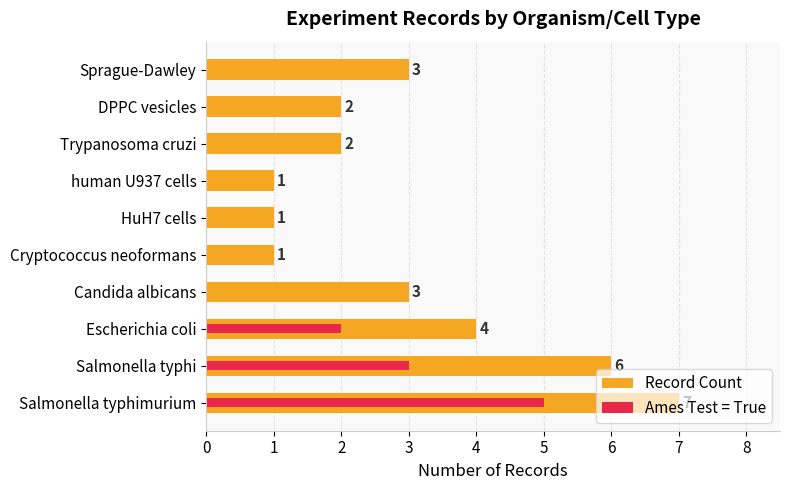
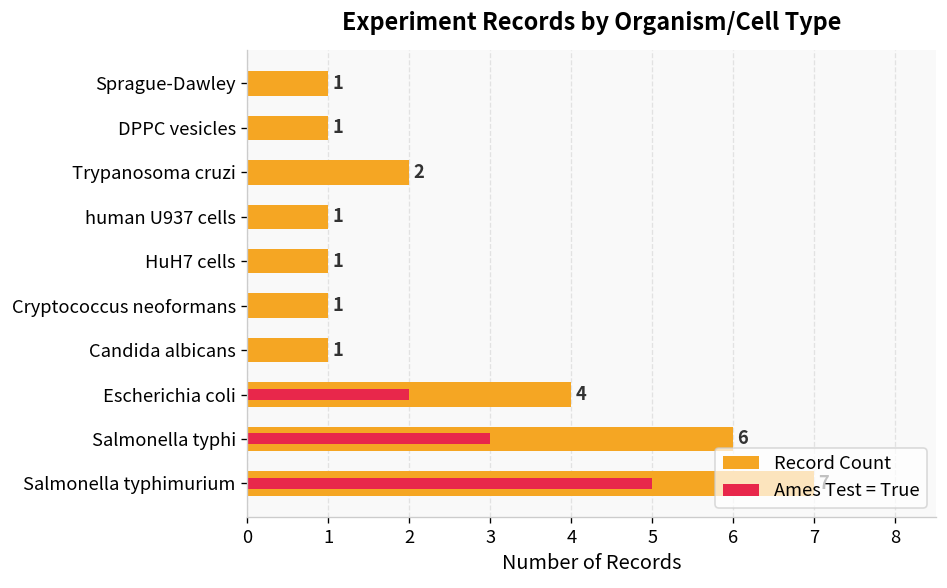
Record Count, Sprague-Dawley: 3 -> 1
Record Count, DPPC vesicles: 2 -> 1
Record Count, Candida albicans: 3 -> 1
